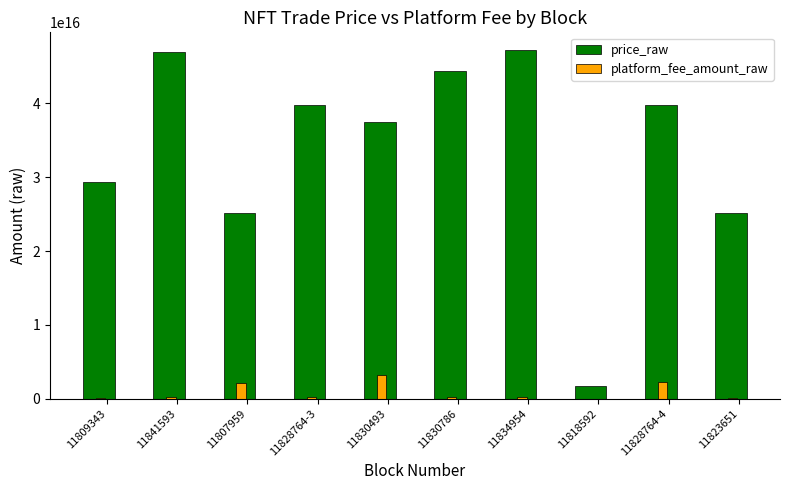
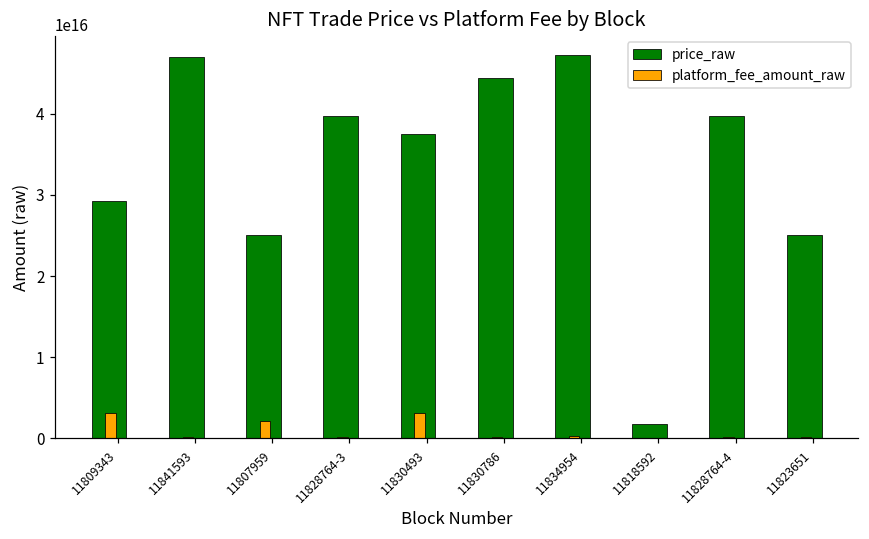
platform_fee_amount_raw, 11809343: 0 -> 3000000000000000
platform_fee_amount_raw, 11828764-4: 2000000000000000 -> 0
